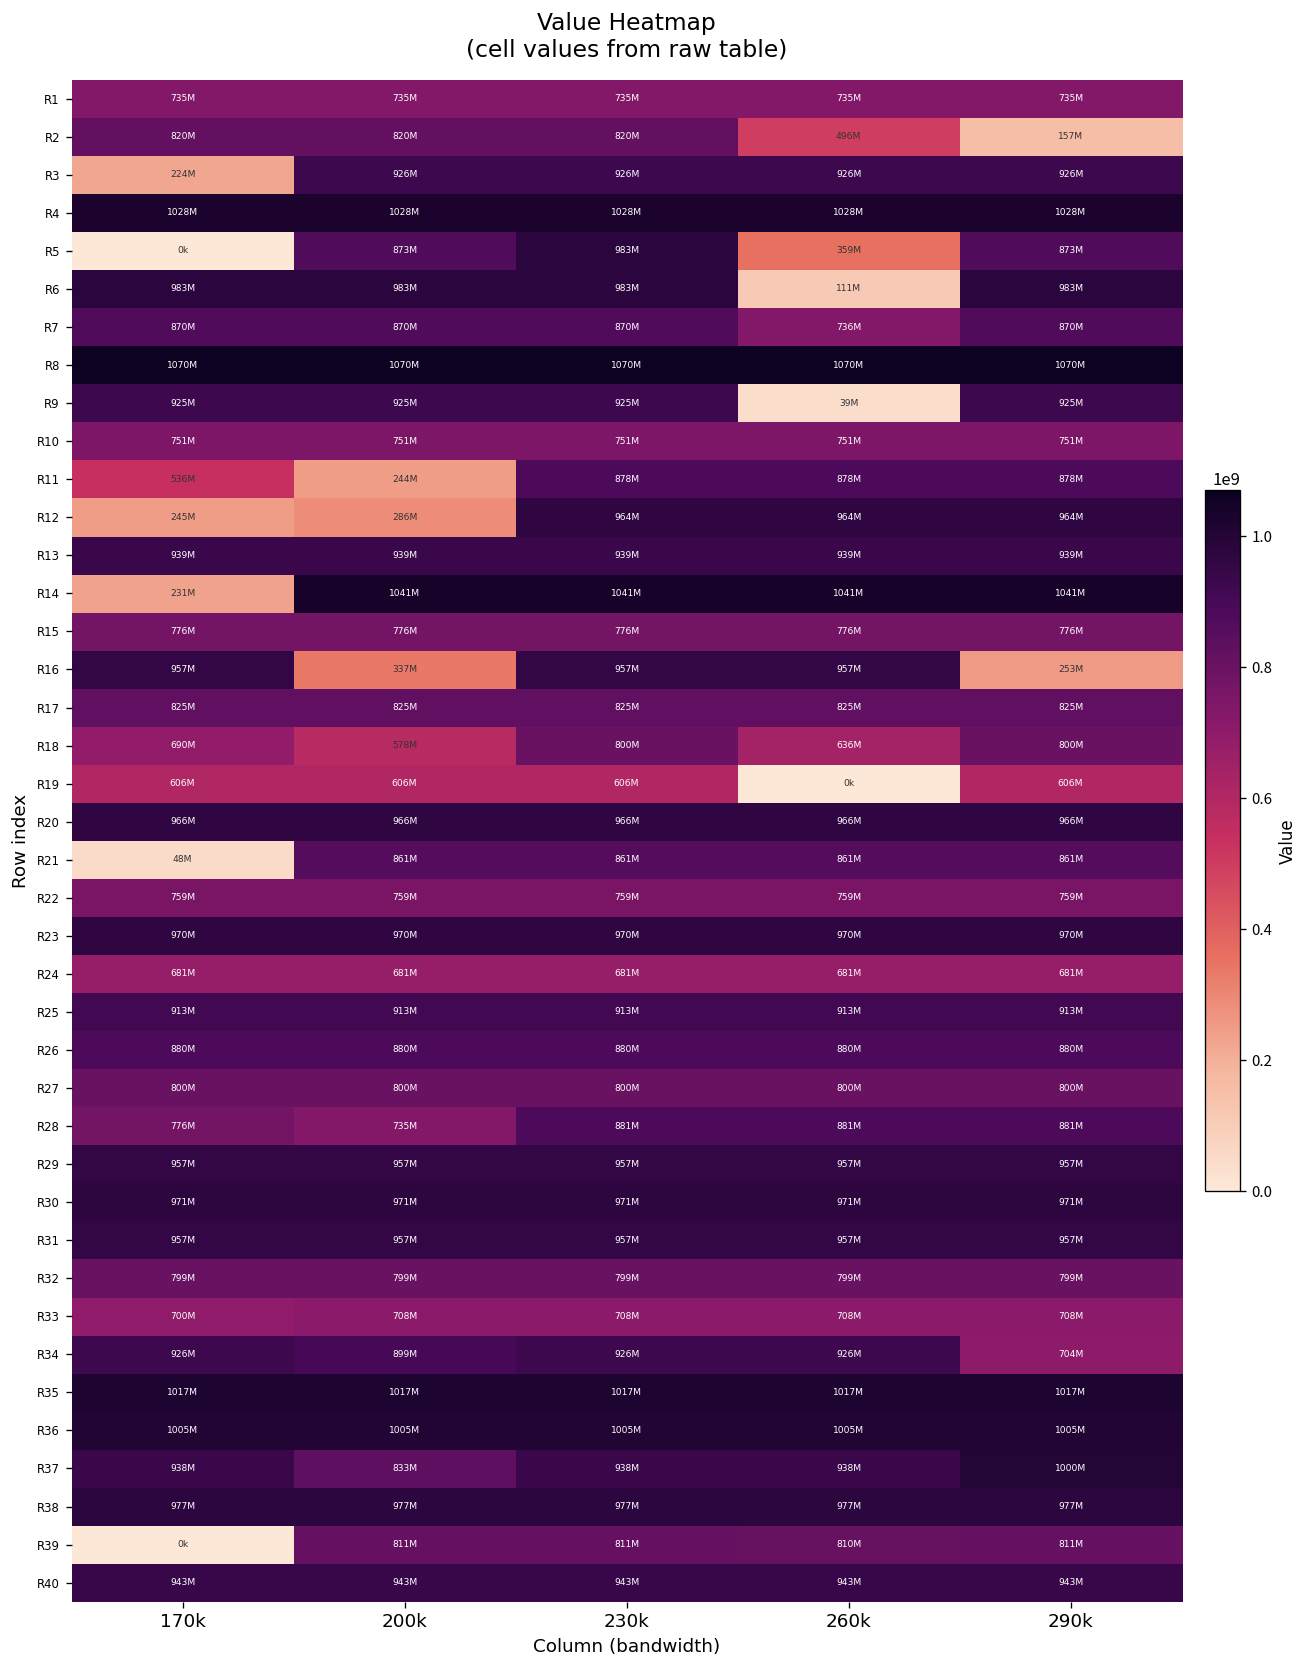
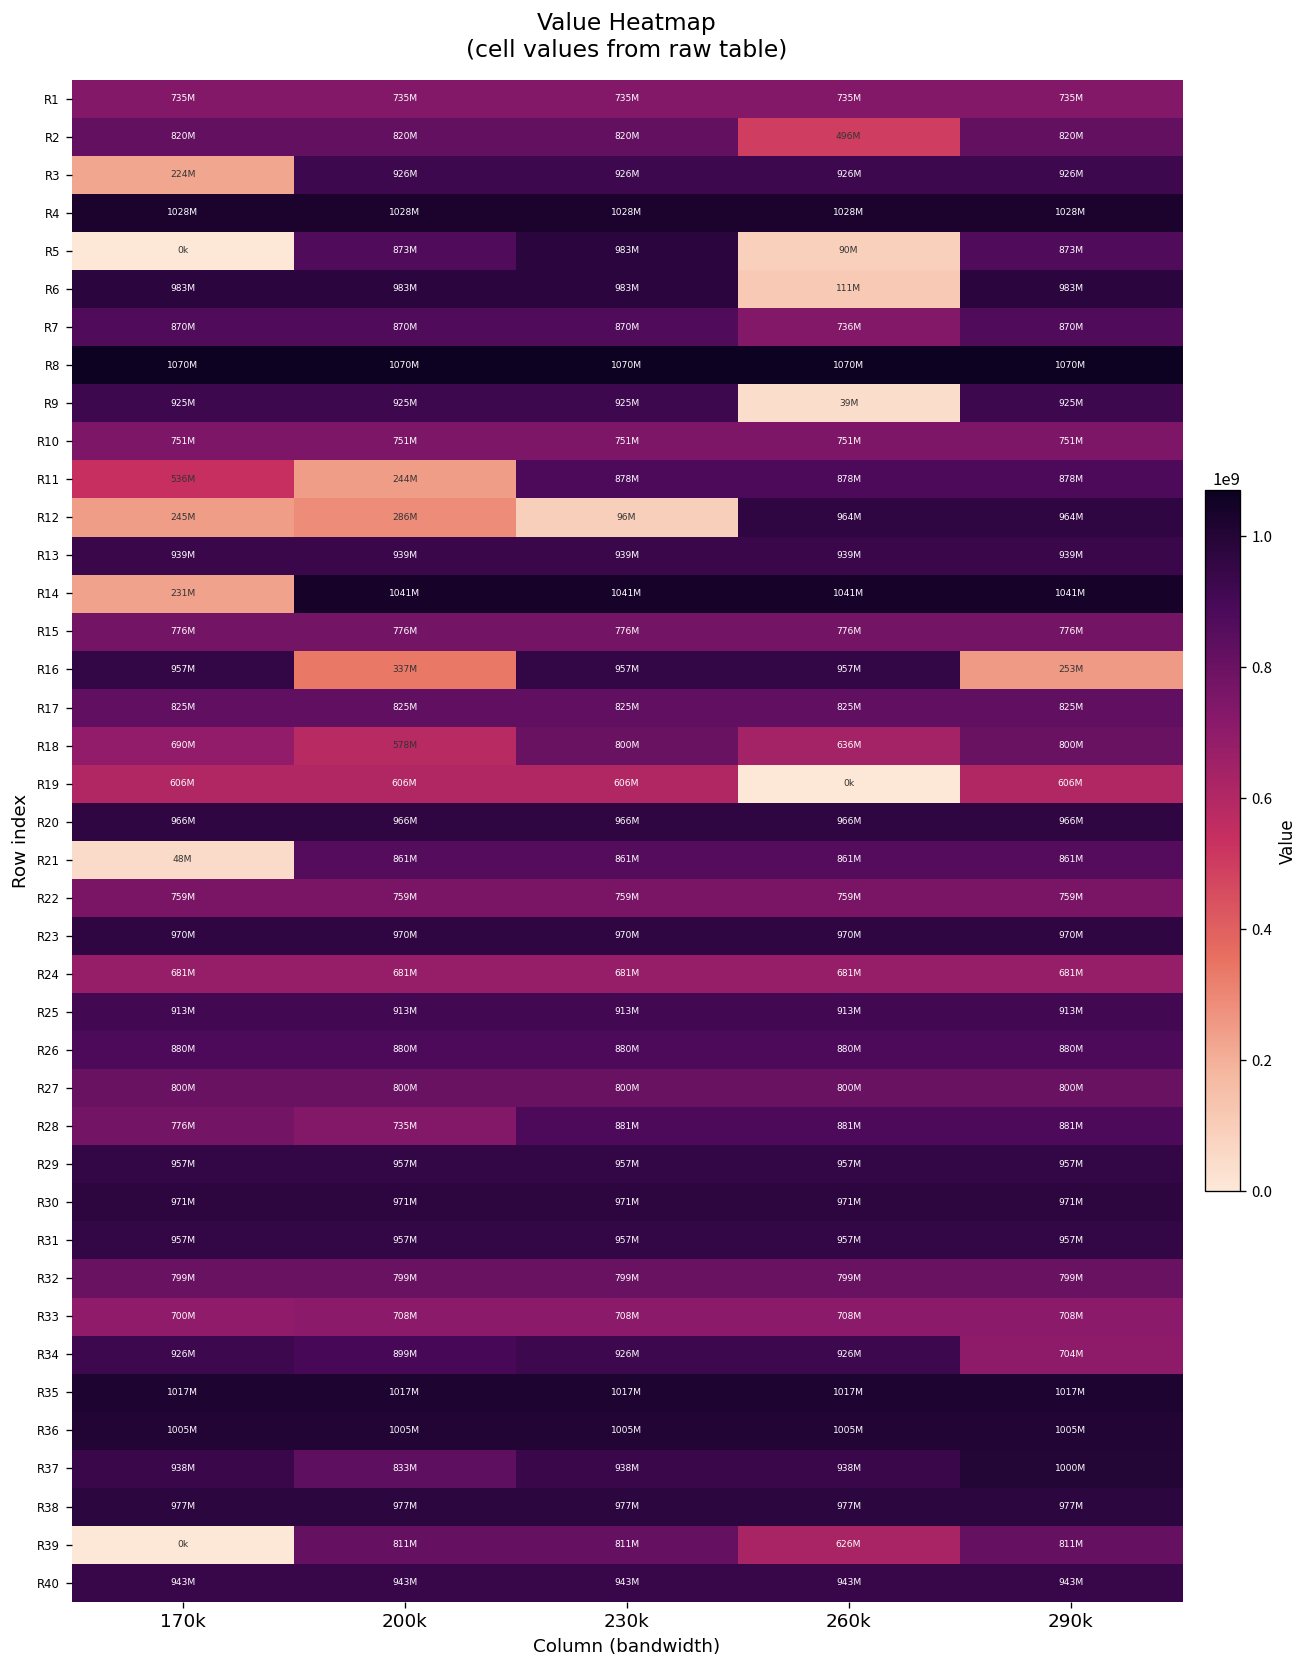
R2, 290k: 157M -> 820M
R5, 260k: 359M -> 90M
R12, 230k: 964M -> 96M
R39, 260k: 810M -> 626M
